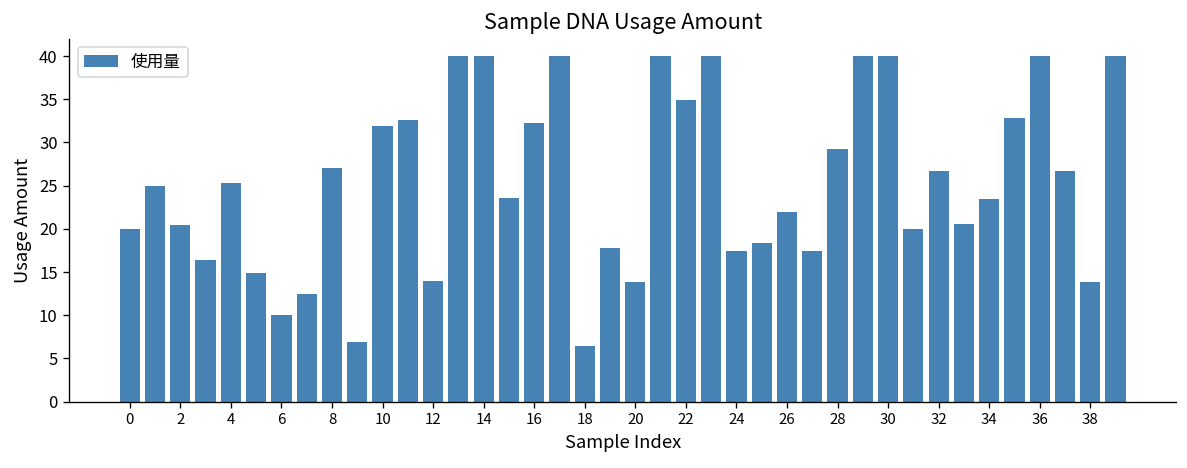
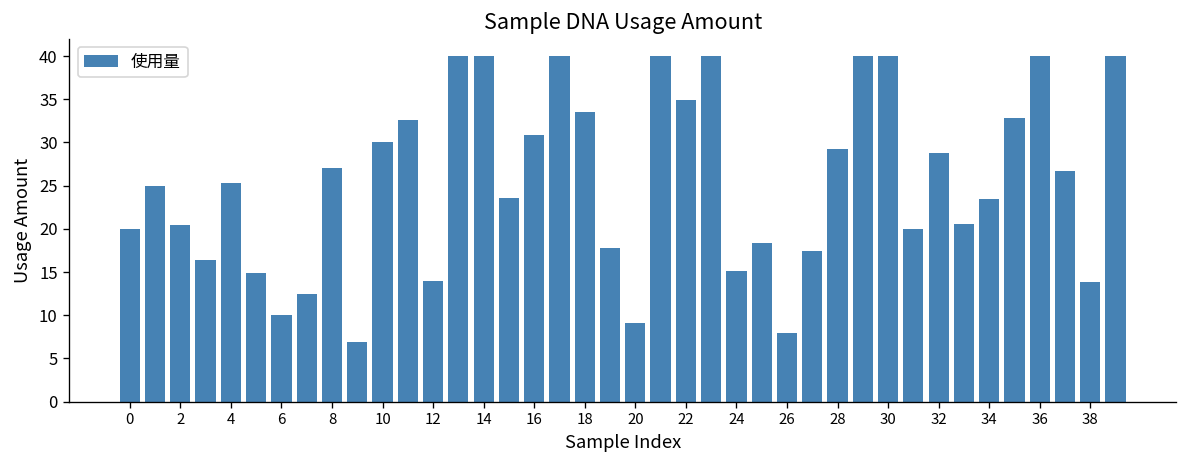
10: 32 -> 30
16: 32 -> 31
18: 7 -> 34
20: 14 -> 9
24: 17 -> 15
26: 22 -> 8
32: 27 -> 29
